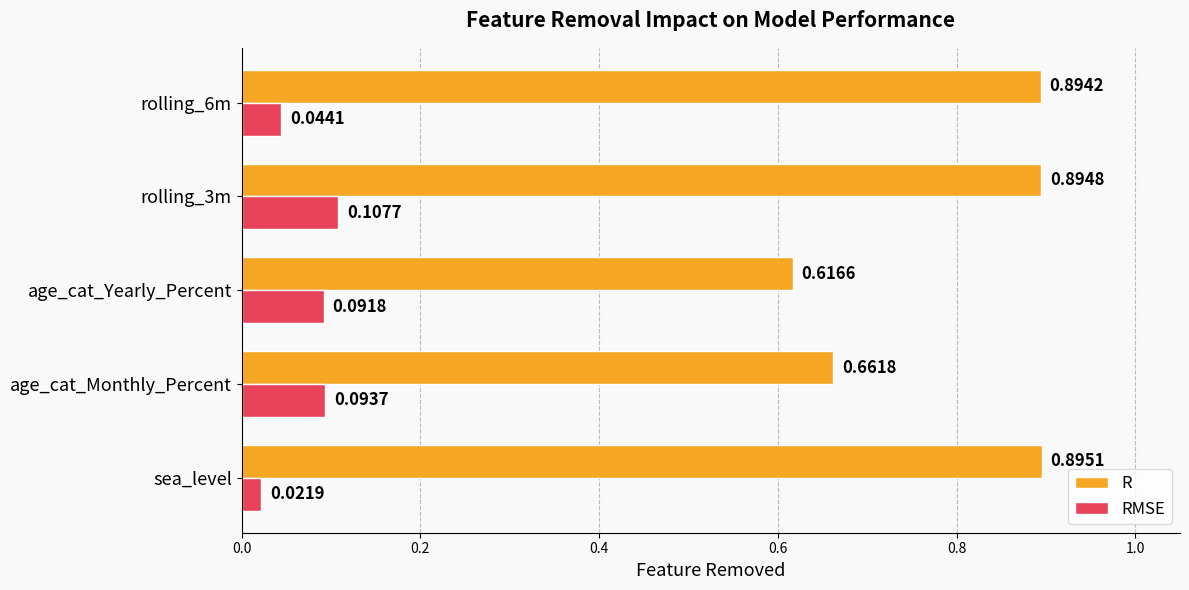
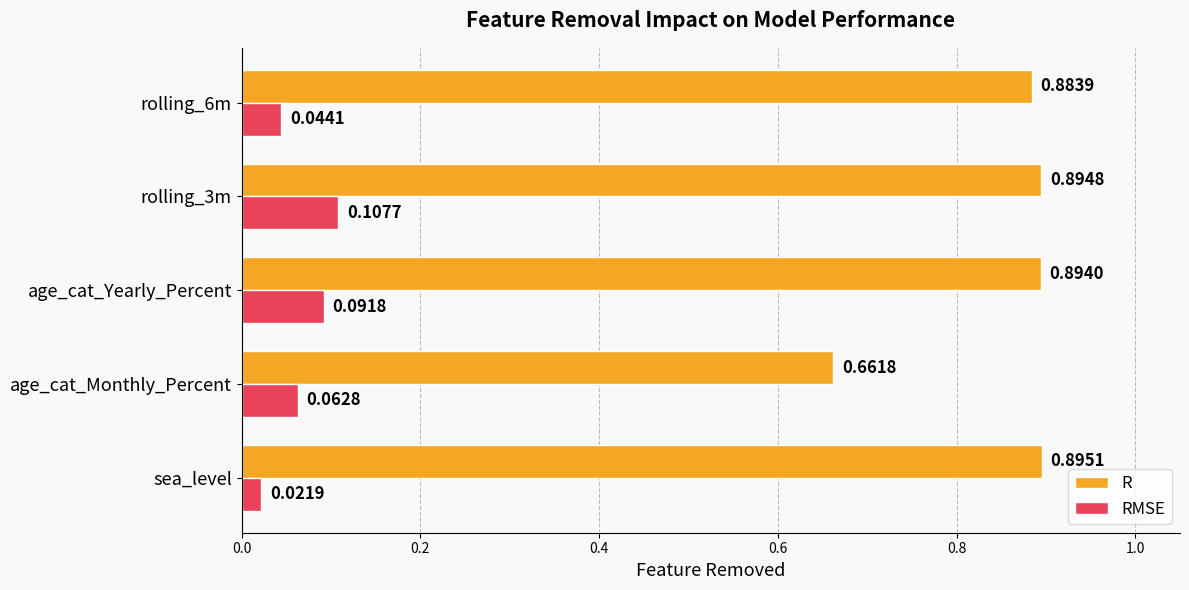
R, rolling_6m: 0.8942 -> 0.8839
R, age_cat_Yearly_Percent: 0.6166 -> 0.8940
RMSE, age_cat_Monthly_Percent: 0.0937 -> 0.0628
